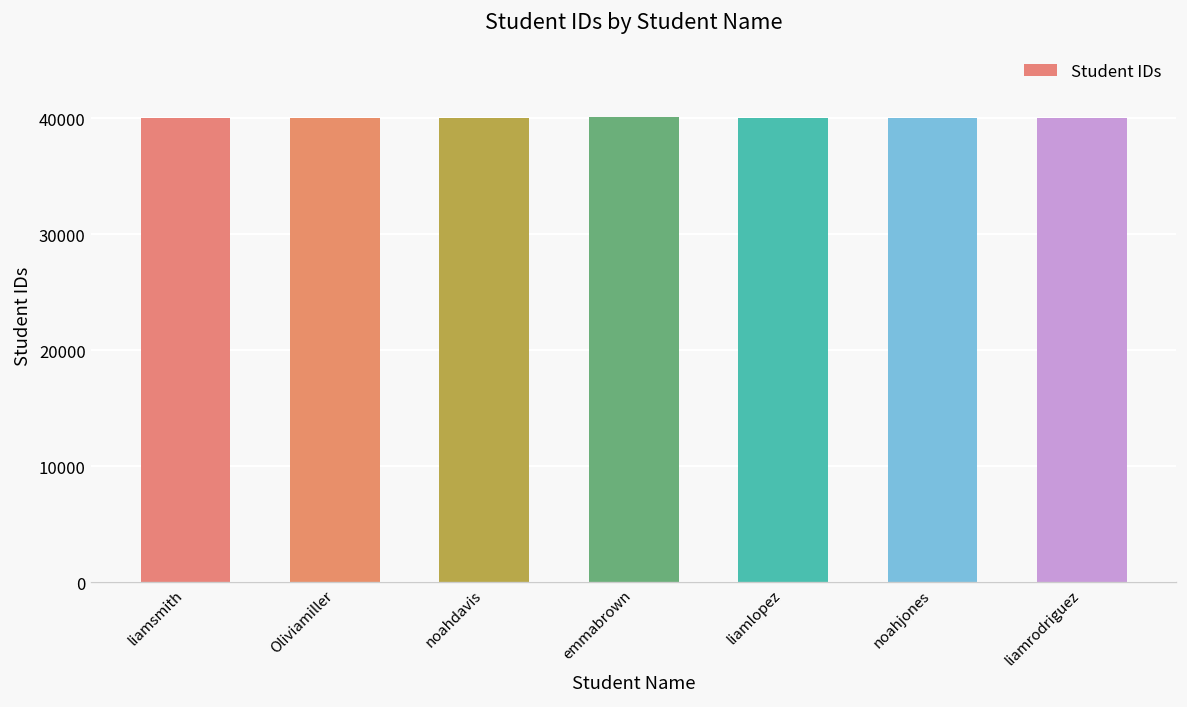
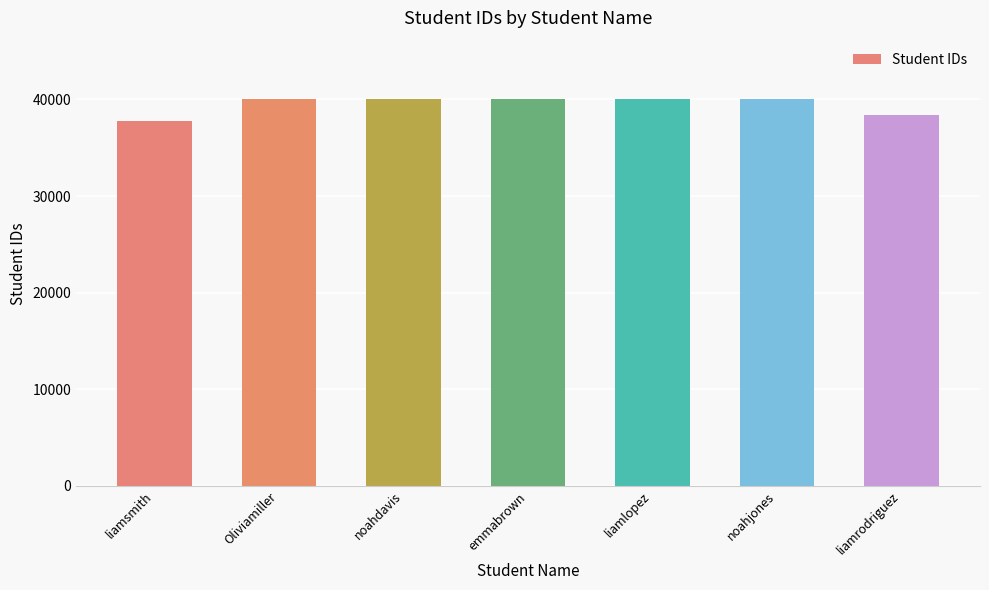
liamsmith: 40000 -> 38000
liamrodriguez: 40000 -> 38000
